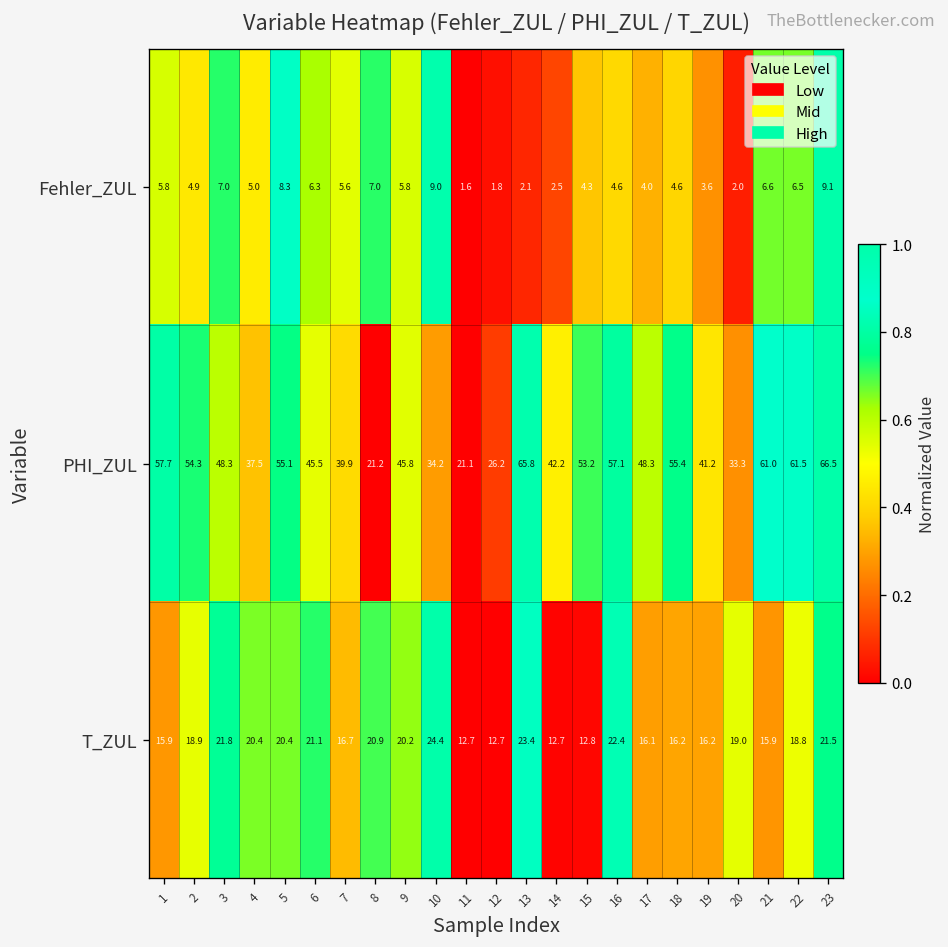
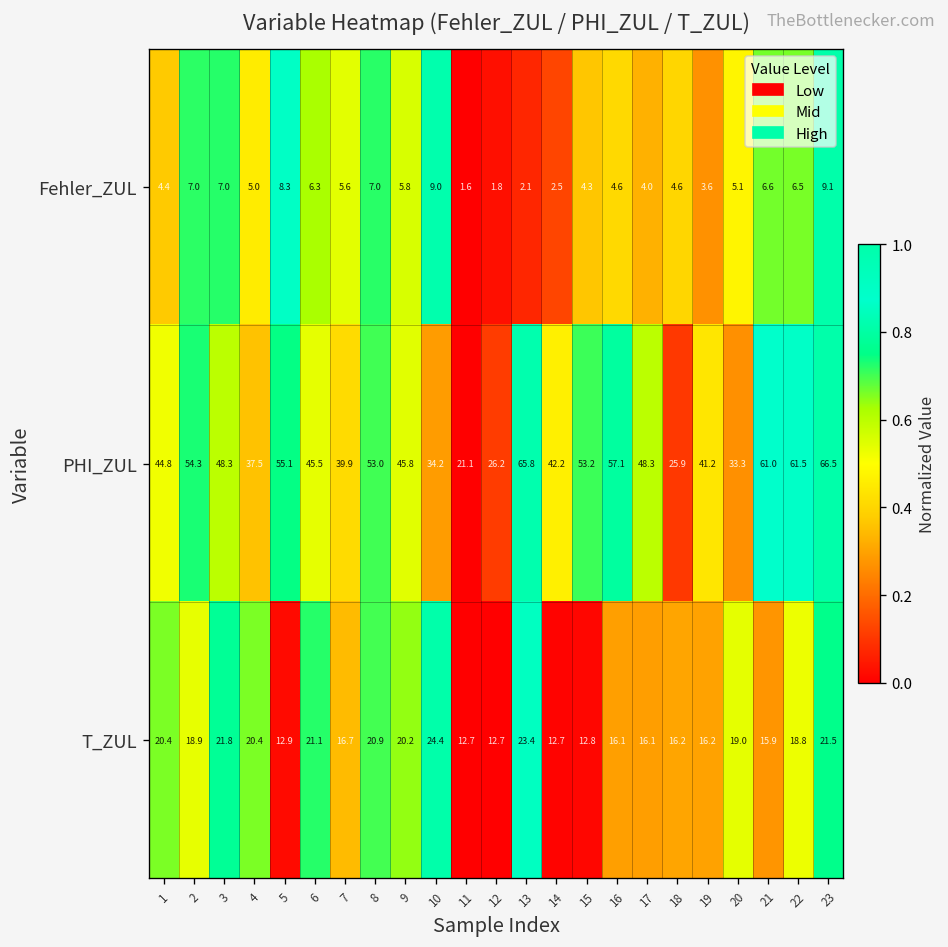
Fehler_ZUL, 1: 5.8 -> 4.4
Fehler_ZUL, 2: 4.9 -> 7.0
Fehler_ZUL, 20: 2.0 -> 5.1
PHI_ZUL, 1: 57.7 -> 44.8
PHI_ZUL, 8: 21.2 -> 53.0
PHI_ZUL, 18: 55.4 -> 25.9
T_ZUL, 1: 15.9 -> 20.4
T_ZUL, 5: 20.4 -> 12.9
T_ZUL, 16: 22.4 -> 16.1
